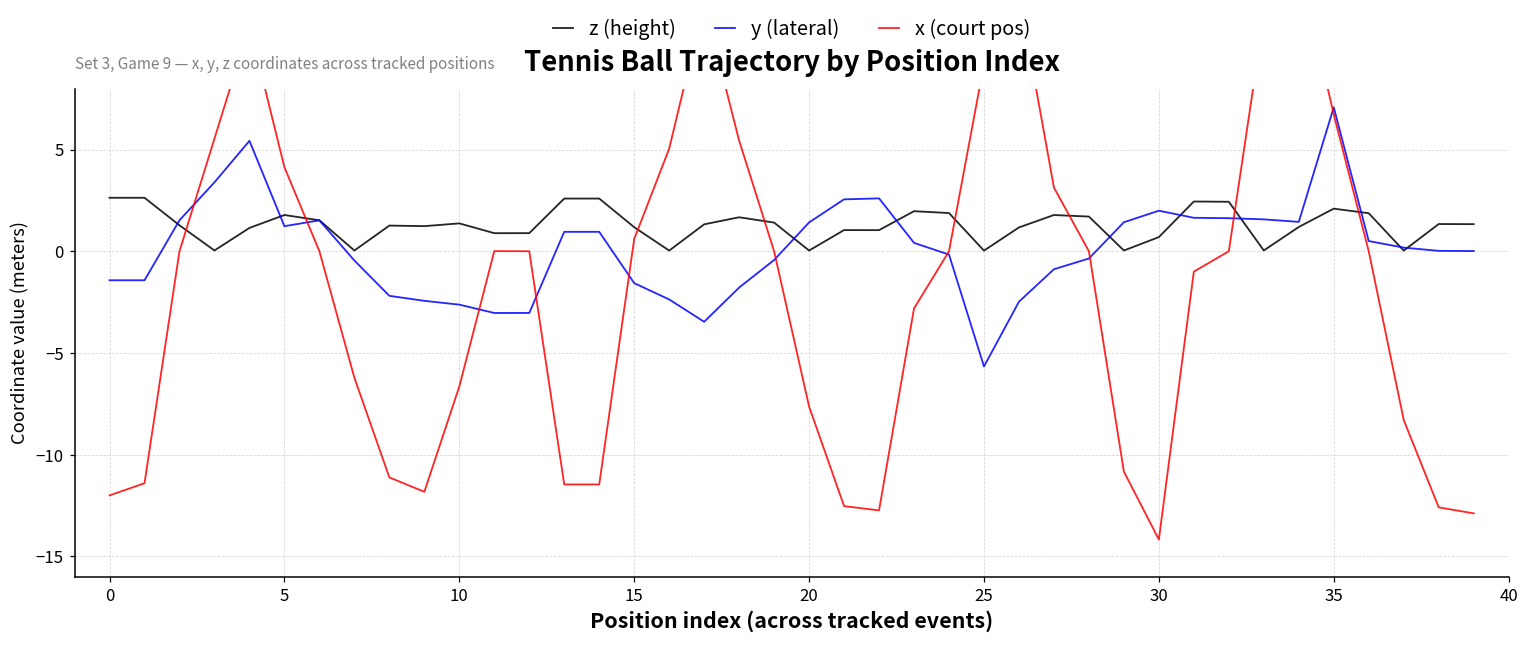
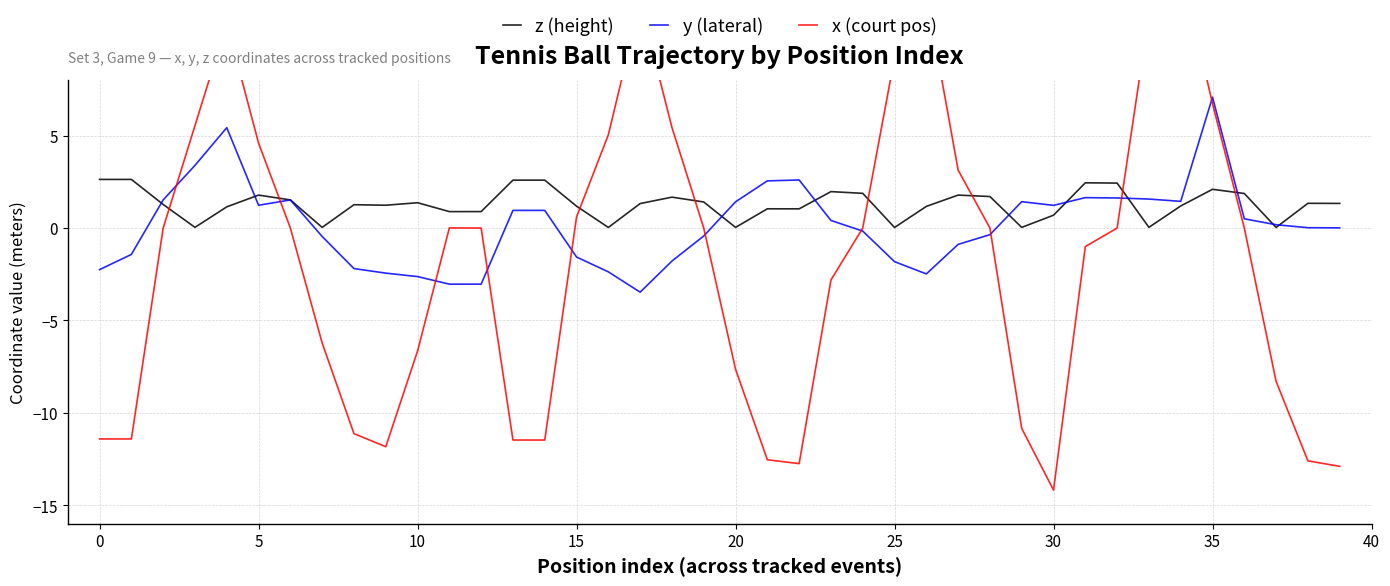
y (lateral), 0: -1.4 -> -2.2
x (court pos), 0: -12.0 -> -11.4
x (court pos), 5: 4.1 -> 4.6
y (lateral), 25: -5.7 -> -1.8
y (lateral), 30: 2.0 -> 1.2
